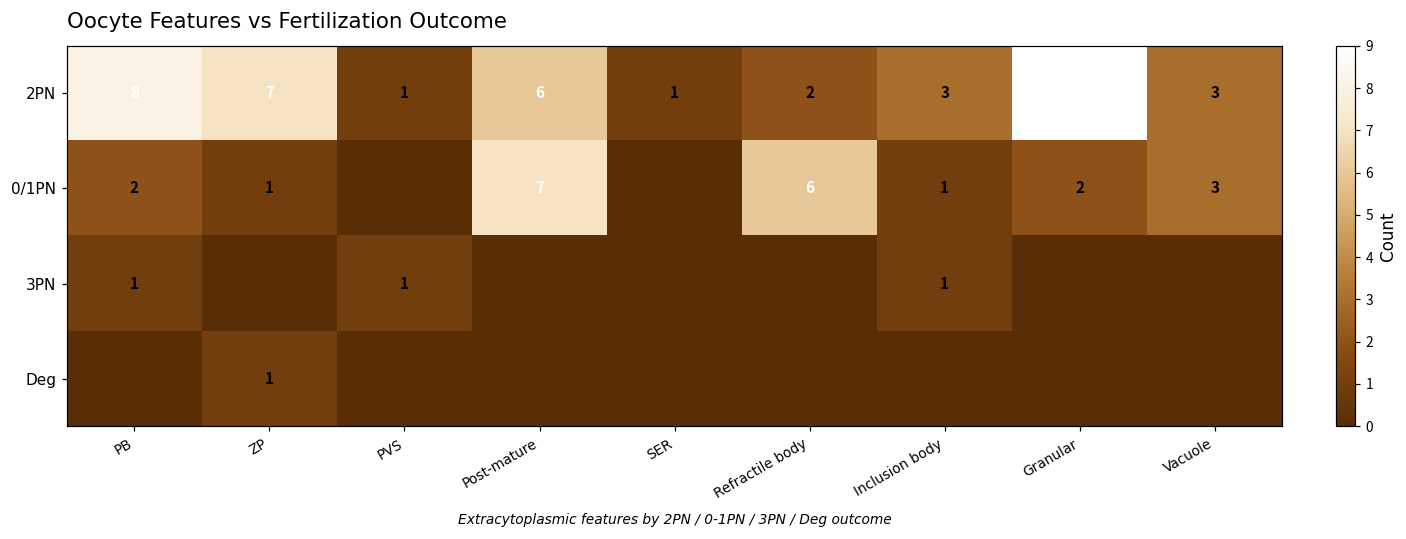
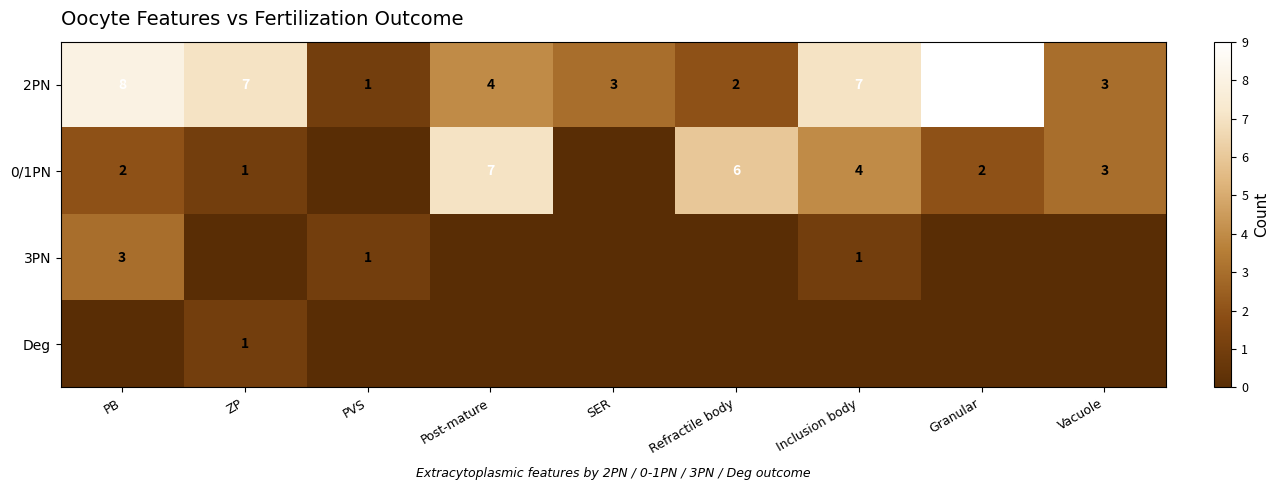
2PN, Post-mature: 6 -> 4
2PN, SER: 1 -> 3
2PN, Inclusion body: 3 -> 7
0/1PN, Inclusion body: 1 -> 4
3PN, PB: 1 -> 3
